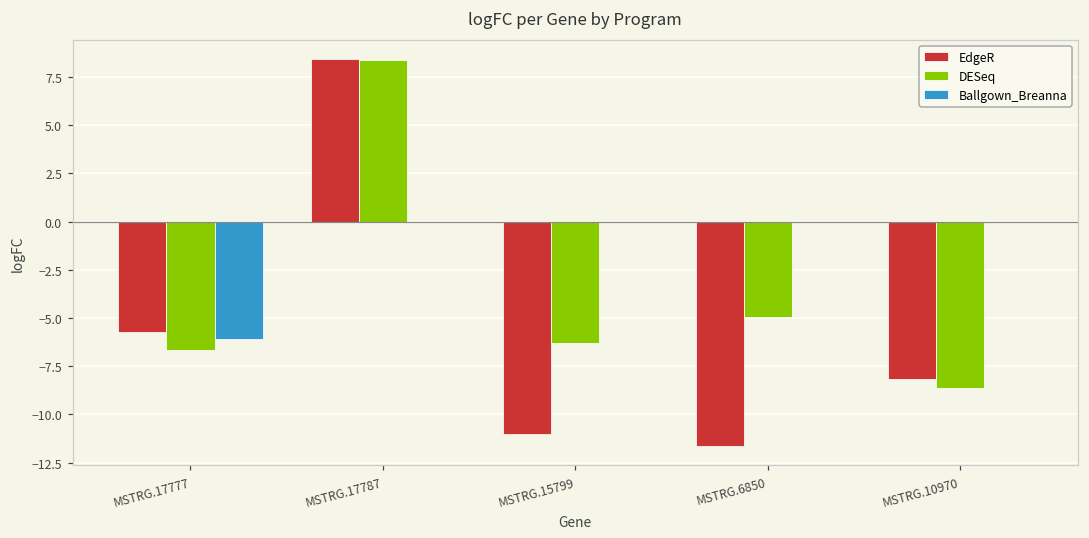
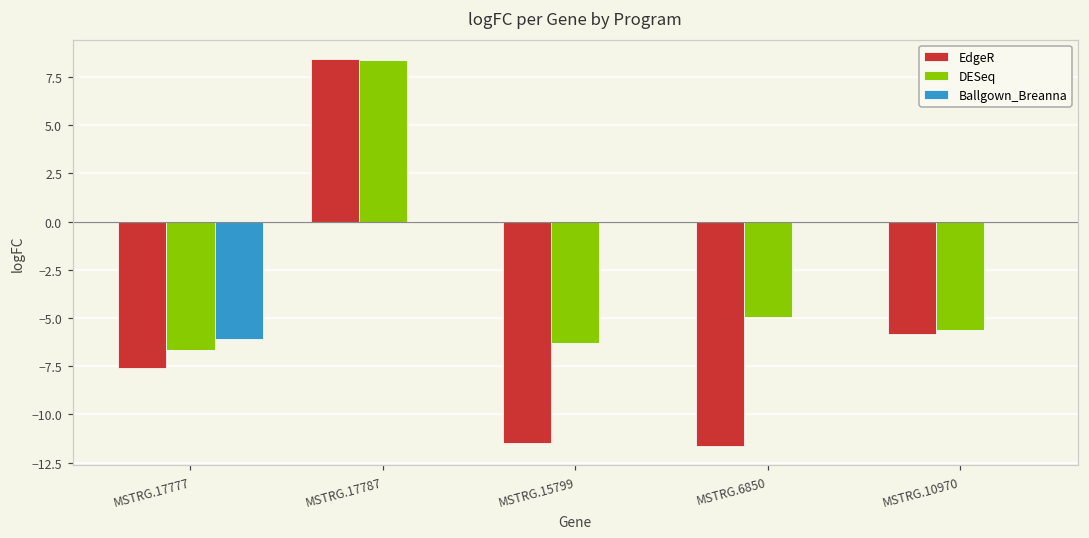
EdgeR, MSTRG.17777: -5.7 -> -7.6
EdgeR, MSTRG.15799: -11.0 -> -11.5
EdgeR, MSTRG.10970: -8.2 -> -5.8
DESeq, MSTRG.10970: -8.6 -> -5.6
